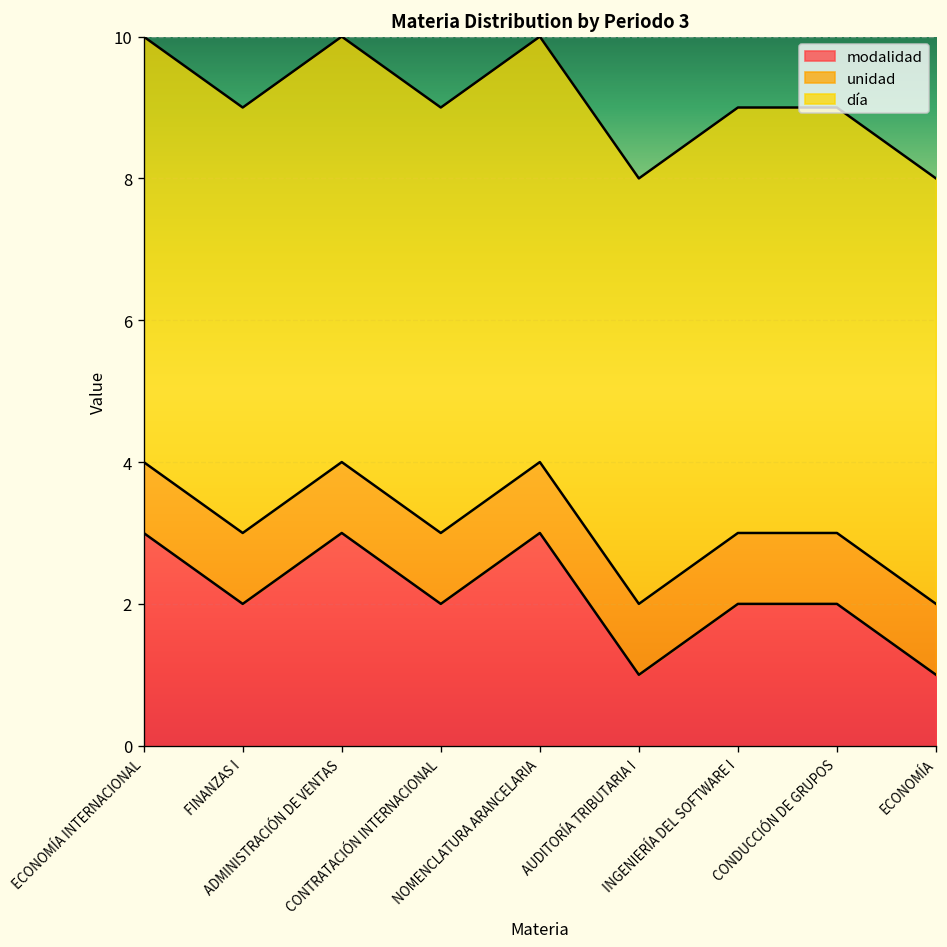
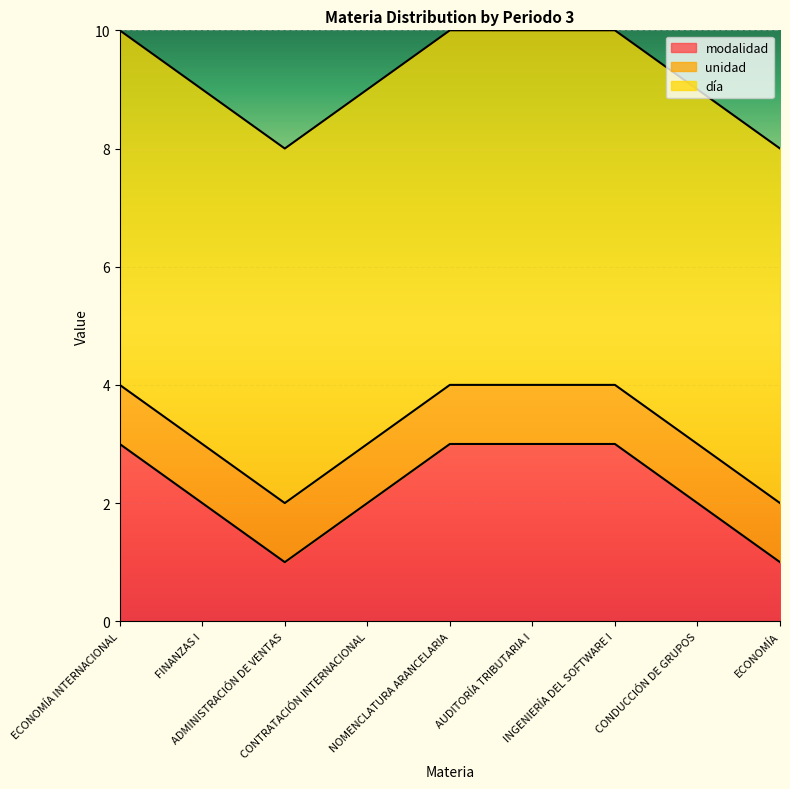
modalidad, ADMINISTRACIÓN DE VENTAS: 3 -> 1
modalidad, AUDITORÍA TRIBUTARIA I: 1 -> 3
modalidad, INGENIERÍA DEL SOFTWARE I: 2 -> 3
